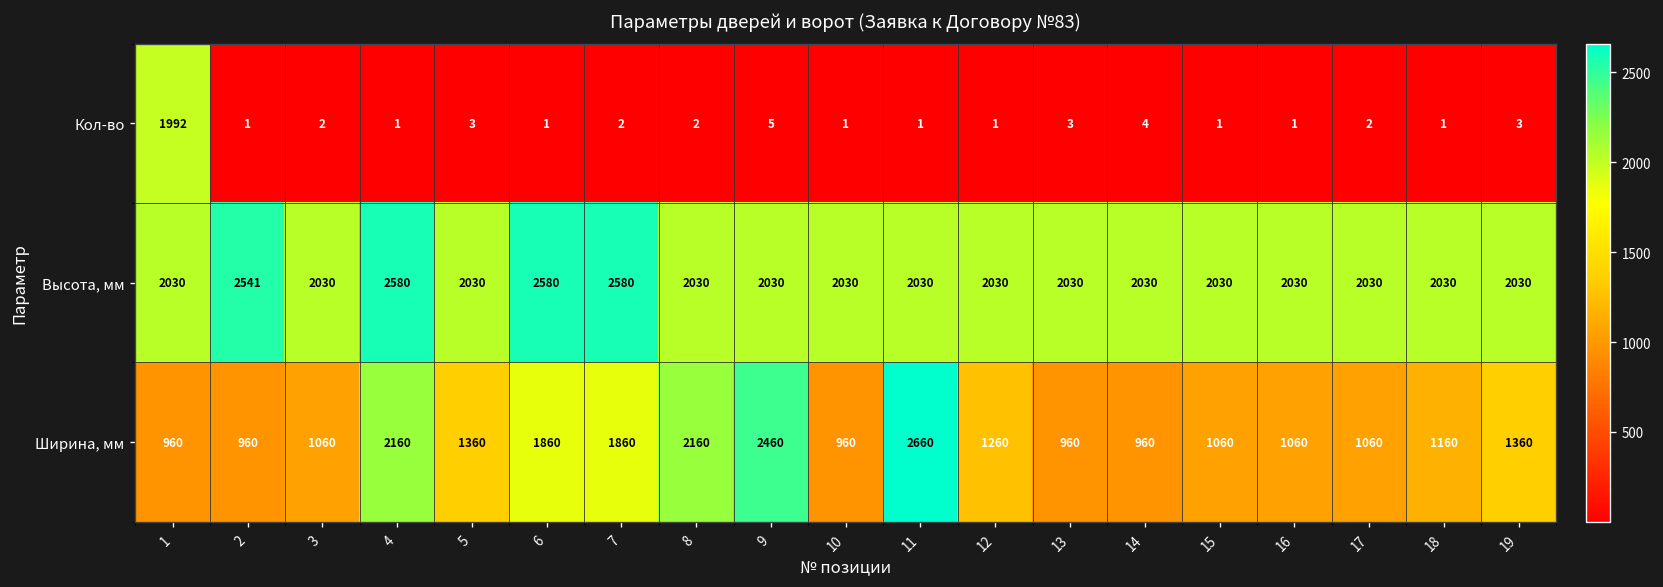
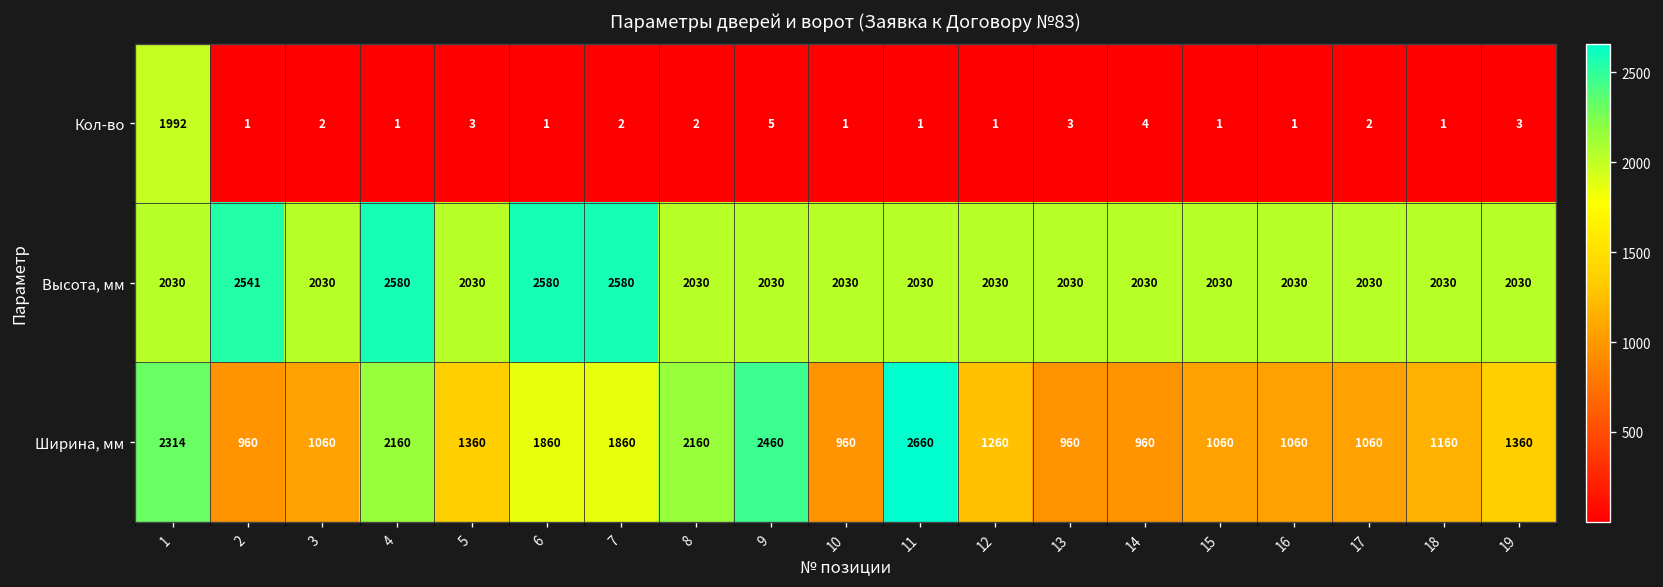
Ширина, мм, 1: 960 -> 2314
